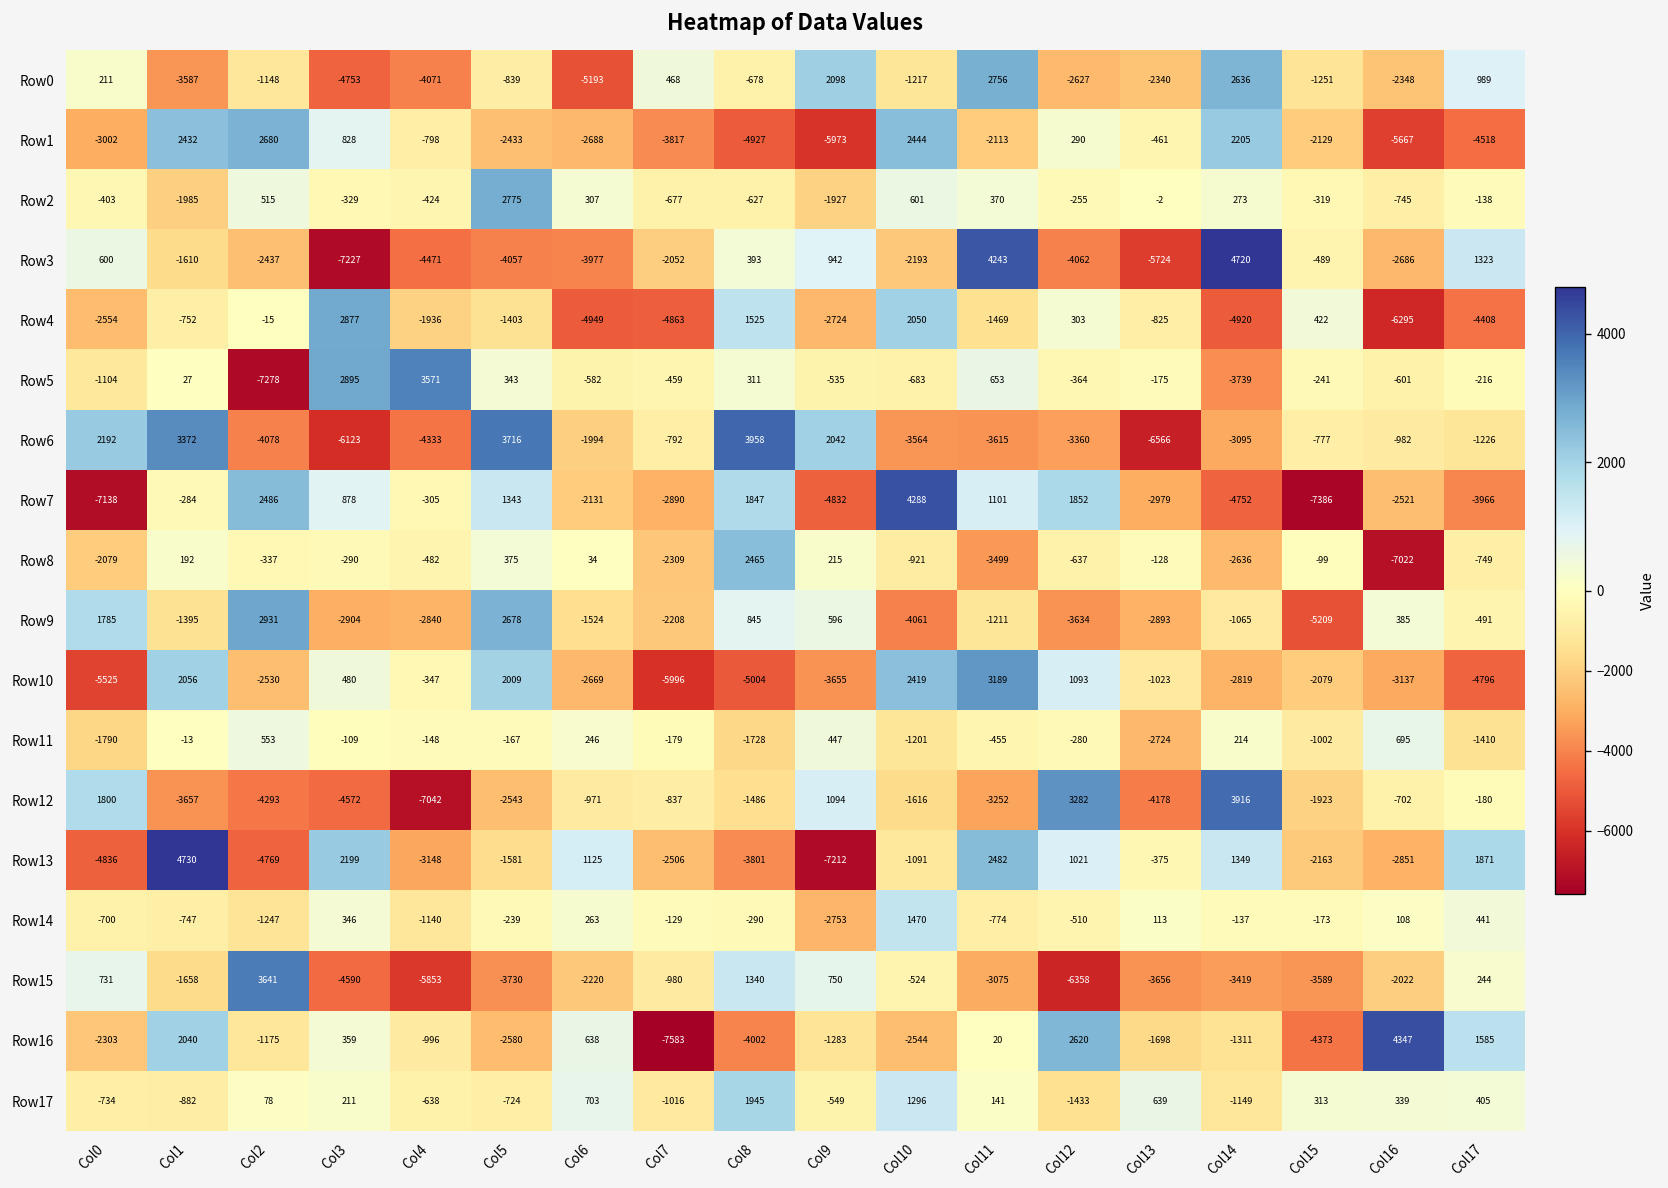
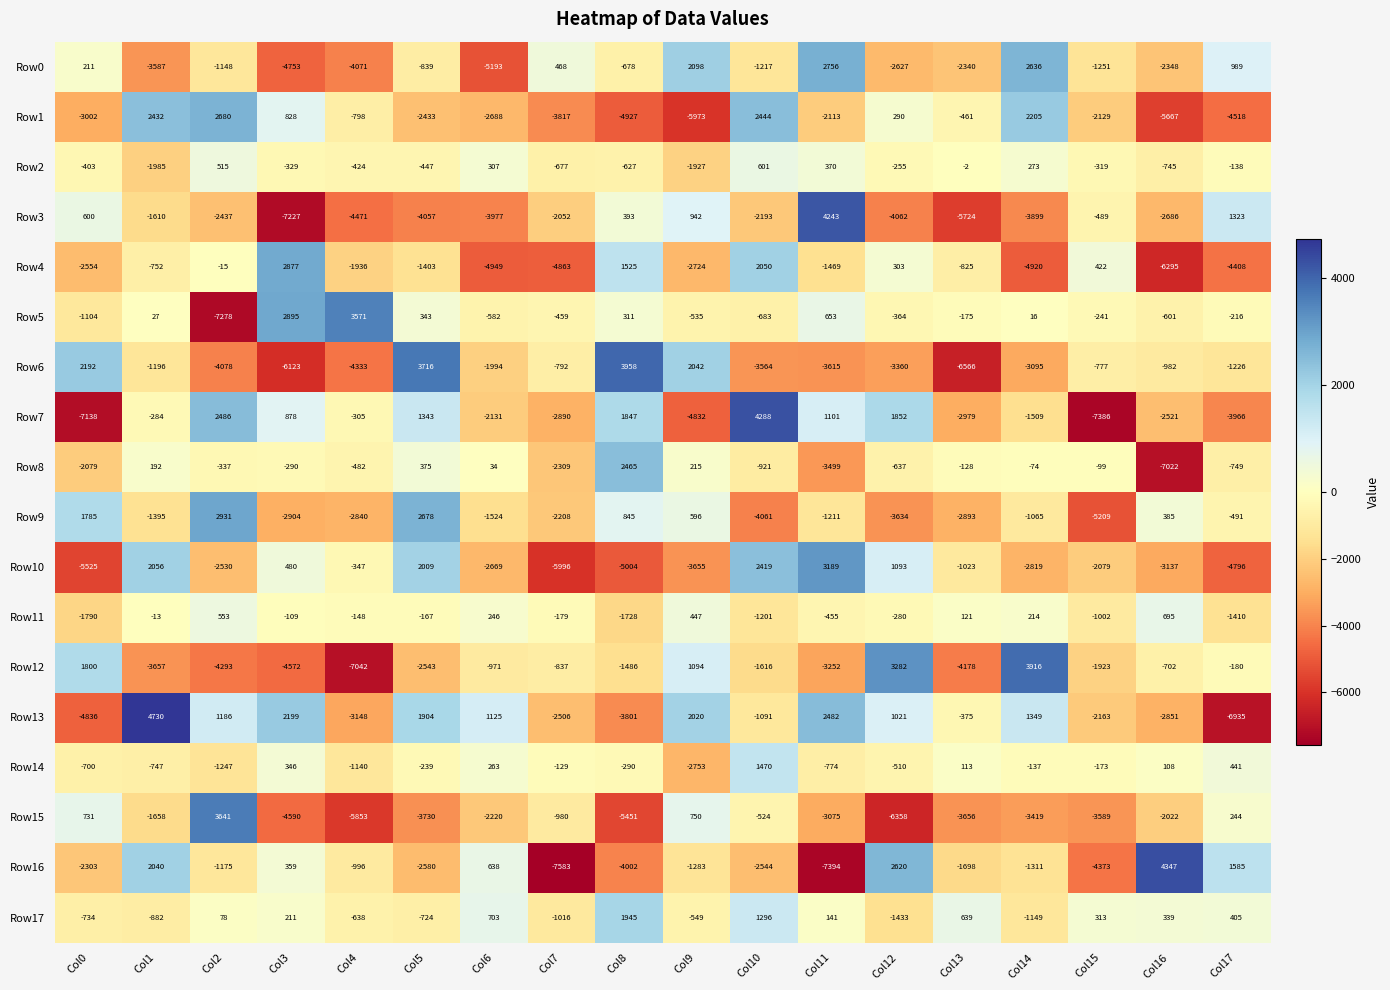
Row2, Col5: 2775 -> -447
Row3, Col14: 4720 -> -3899
Row5, Col14: -3739 -> 16
Row6, Col1: 3372 -> -1196
Row7, Col14: -4752 -> -1509
Row8, Col14: -2636 -> -74
Row11, Col13: -2724 -> 121
Row13, Col2: -4769 -> 1186
Row13, Col5: -1581 -> 1904
Row13, Col9: -7212 -> 2020
Row13, Col17: 1871 -> -6935
Row15, Col8: 1340 -> -5451
Row16, Col11: 20 -> -7394
